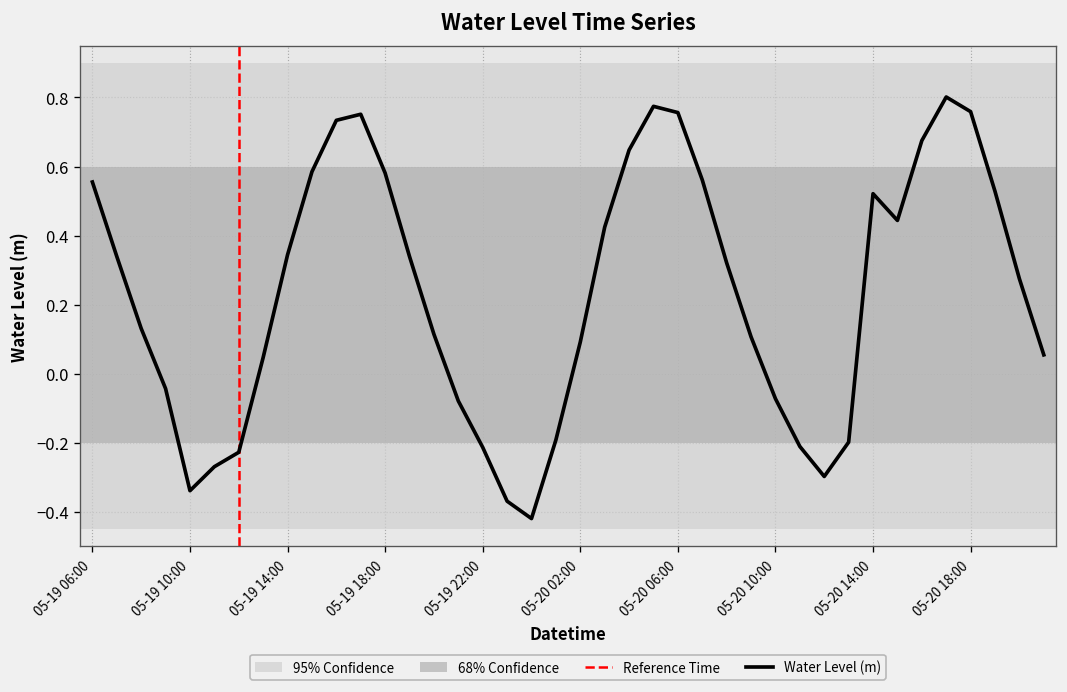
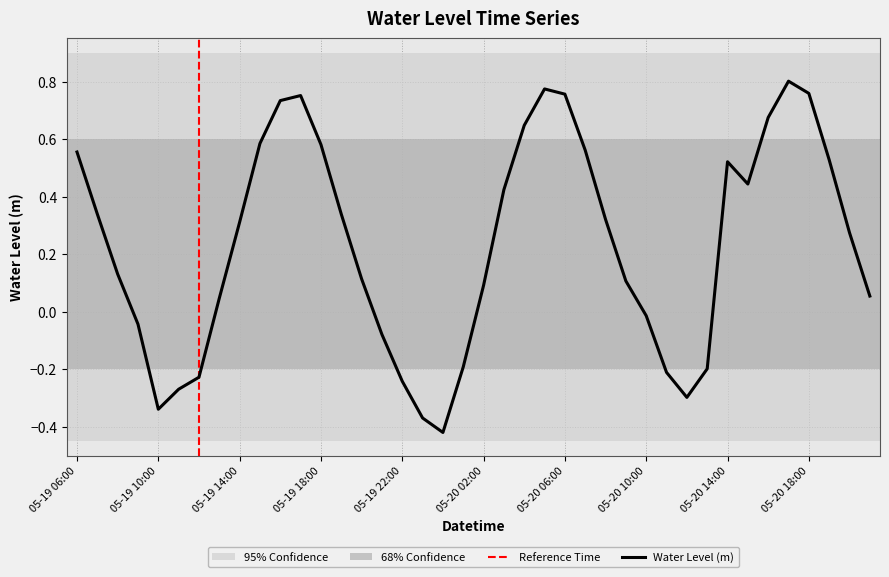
05-19 14:00: 0.34 -> 0.31
05-19 22:00: -0.21 -> -0.24
05-20 10:00: -0.07 -> -0.01
